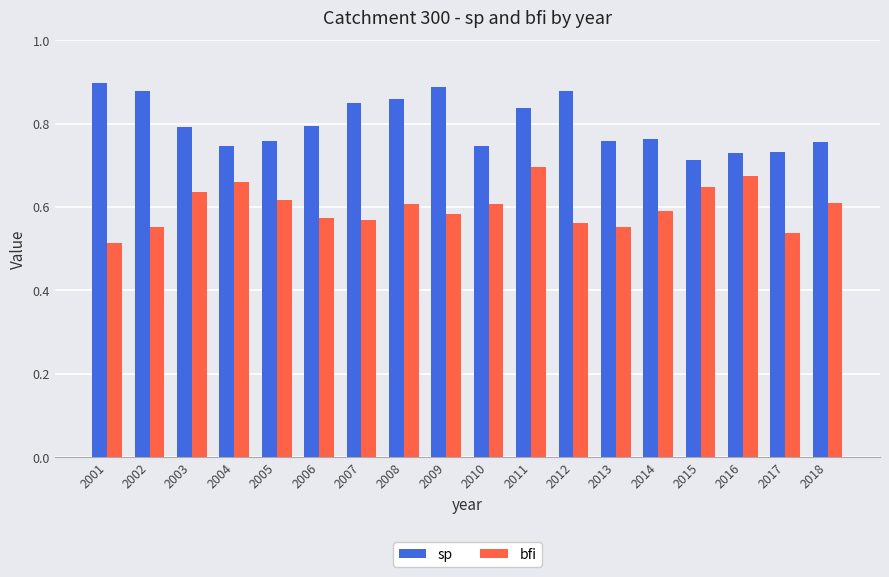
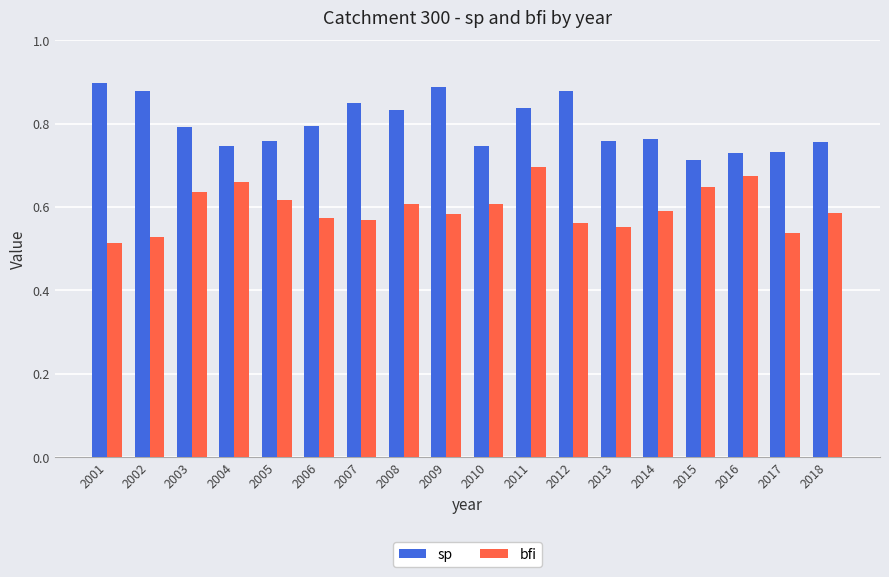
bfi, 2002: 0.55 -> 0.53
sp, 2008: 0.86 -> 0.83
bfi, 2018: 0.61 -> 0.58
